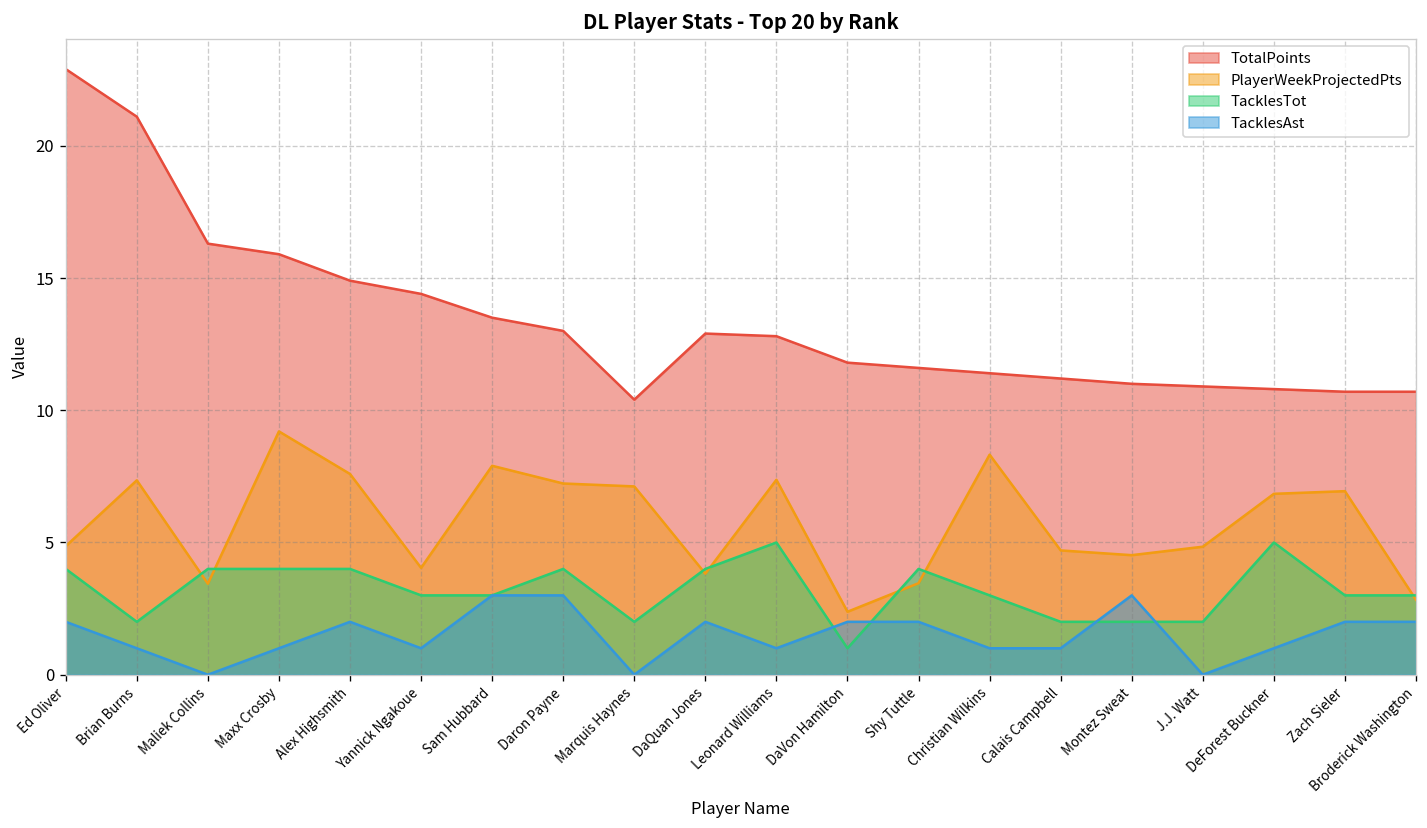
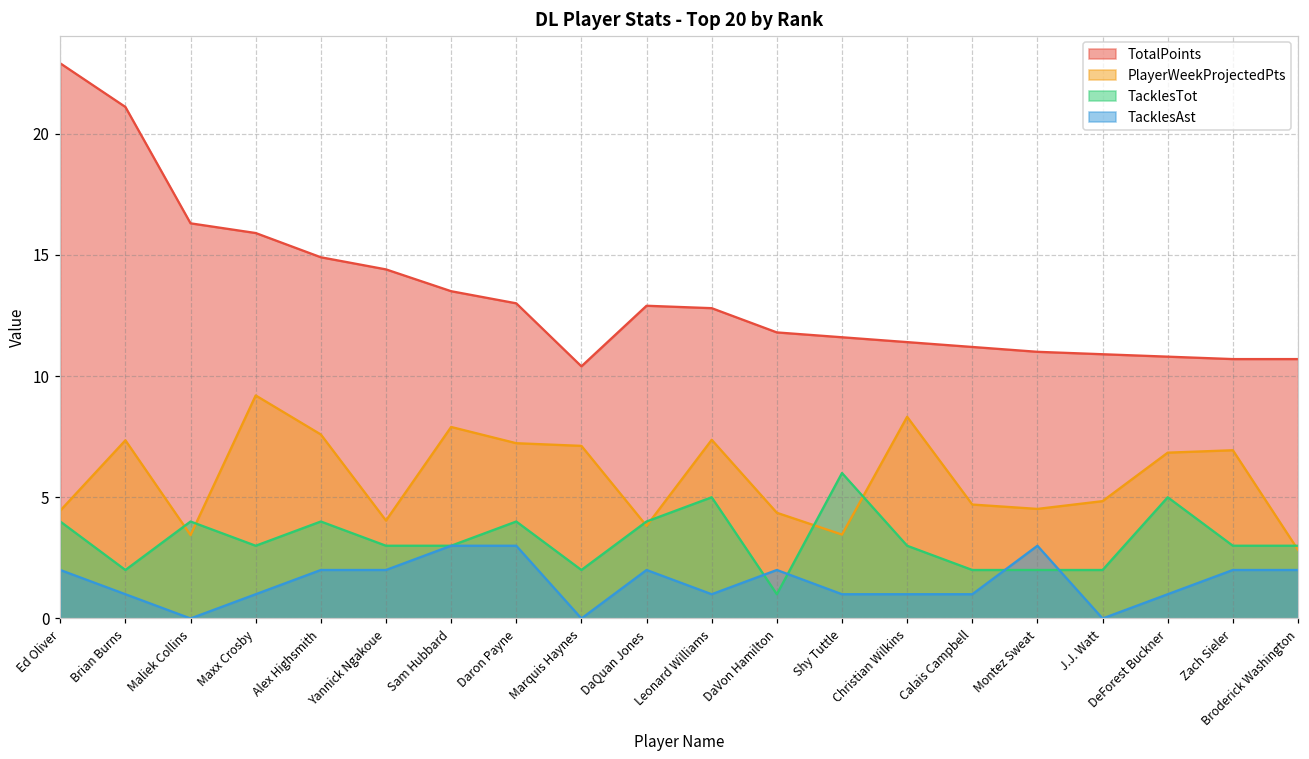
PlayerWeekProjectedPts, Ed Oliver: 4.9 -> 4.5
TacklesTot, Maxx Crosby: 4 -> 3
TacklesAst, Yannick Ngakoue: 1 -> 2
PlayerWeekProjectedPts, DaVon Hamilton: 2.4 -> 4.4
TacklesTot, Shy Tuttle: 4 -> 6
TacklesAst, Shy Tuttle: 2 -> 1
